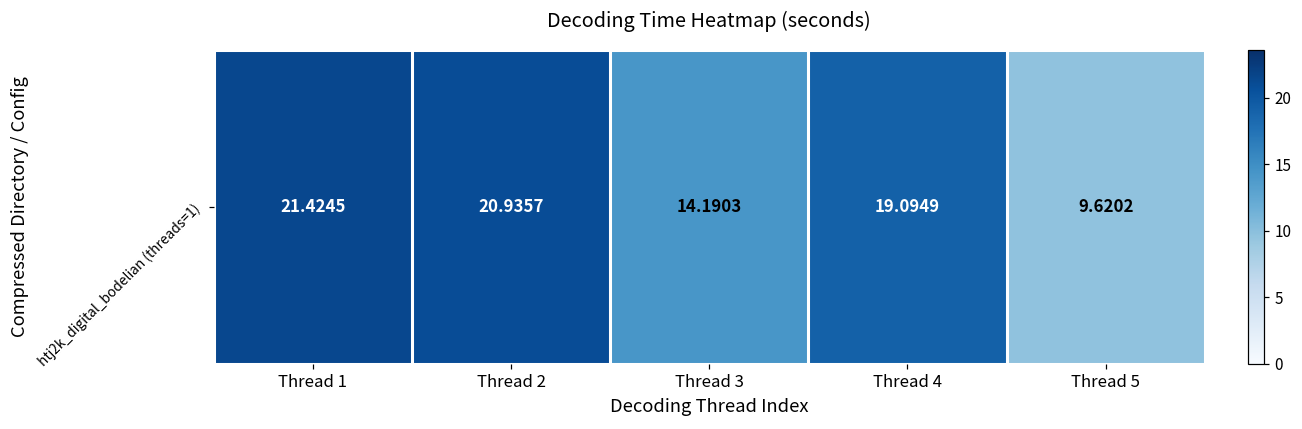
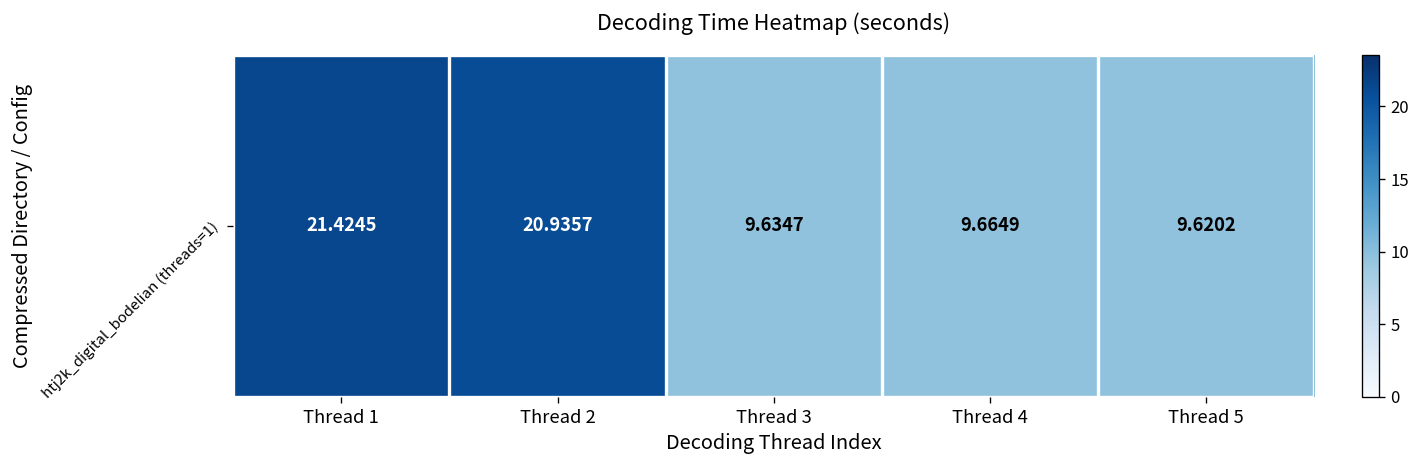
htj2k_digital_bodelian (threads=1), Thread 3: 14.1903 -> 9.6347
htj2k_digital_bodelian (threads=1), Thread 4: 19.0949 -> 9.6649
